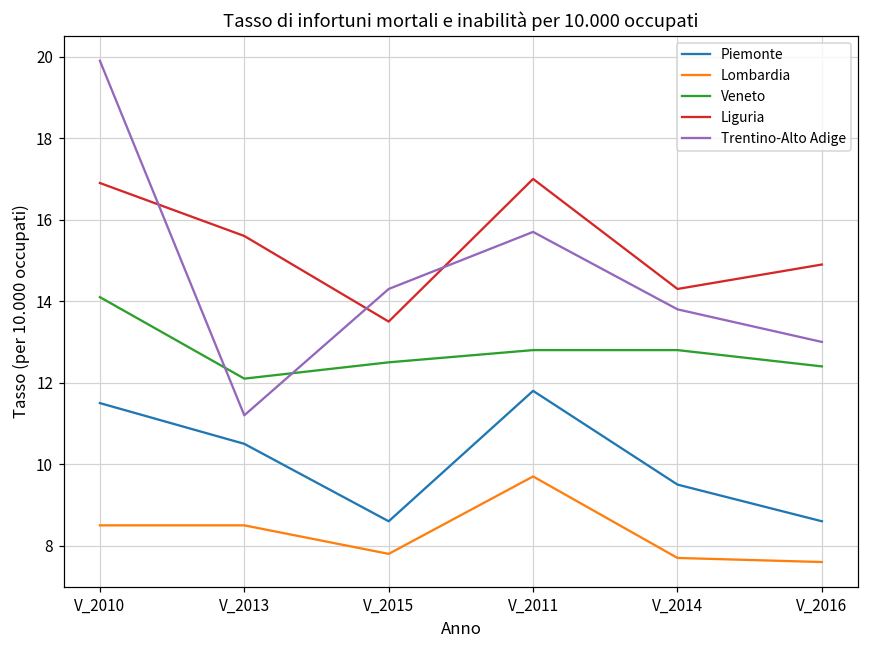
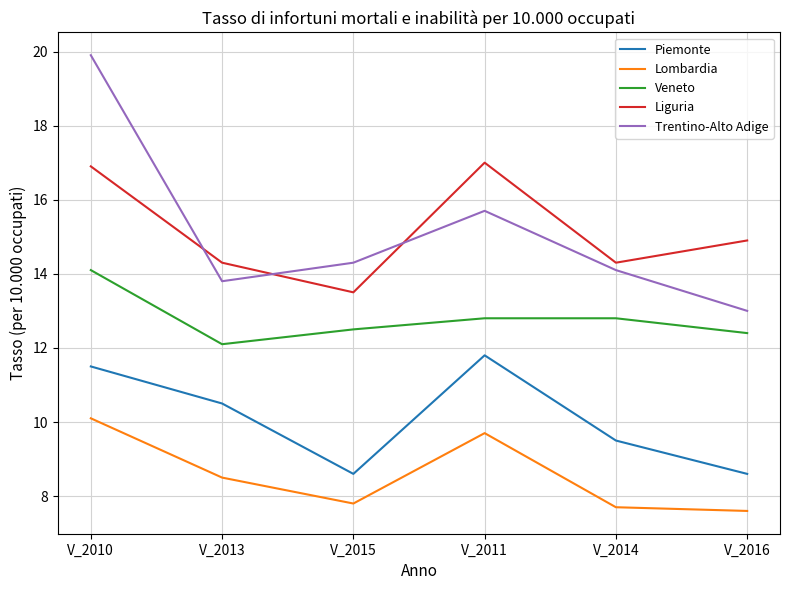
Lombardia, V_2010: 8.5 -> 10.1
Liguria, V_2013: 15.6 -> 14.3
Trentino-Alto Adige, V_2013: 11.2 -> 13.8
Trentino-Alto Adige, V_2014: 13.8 -> 14.1
